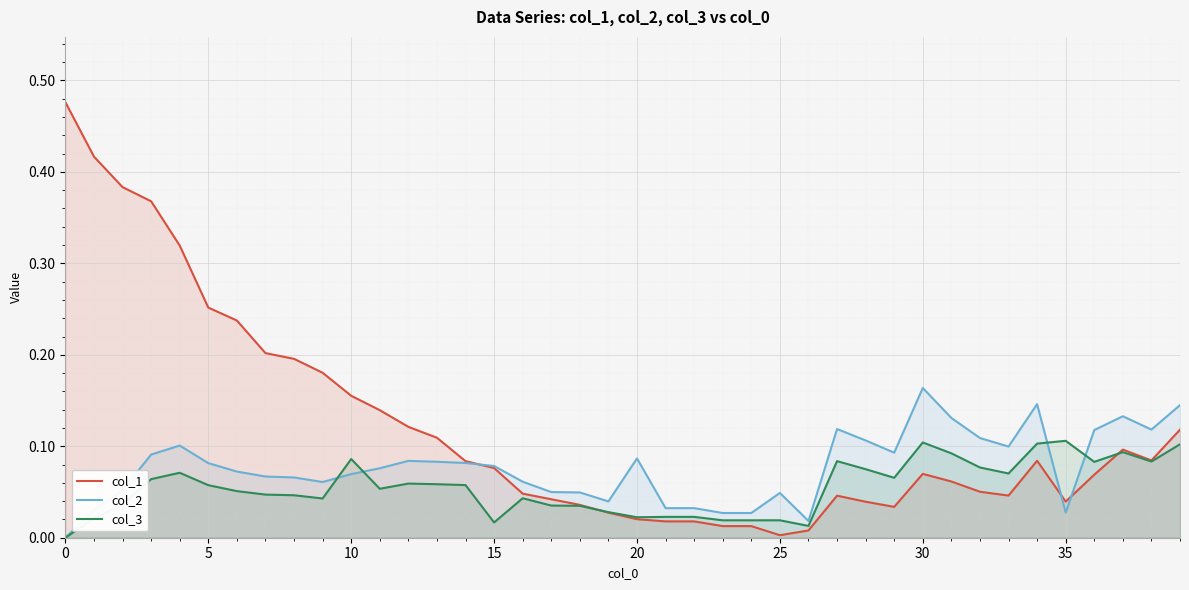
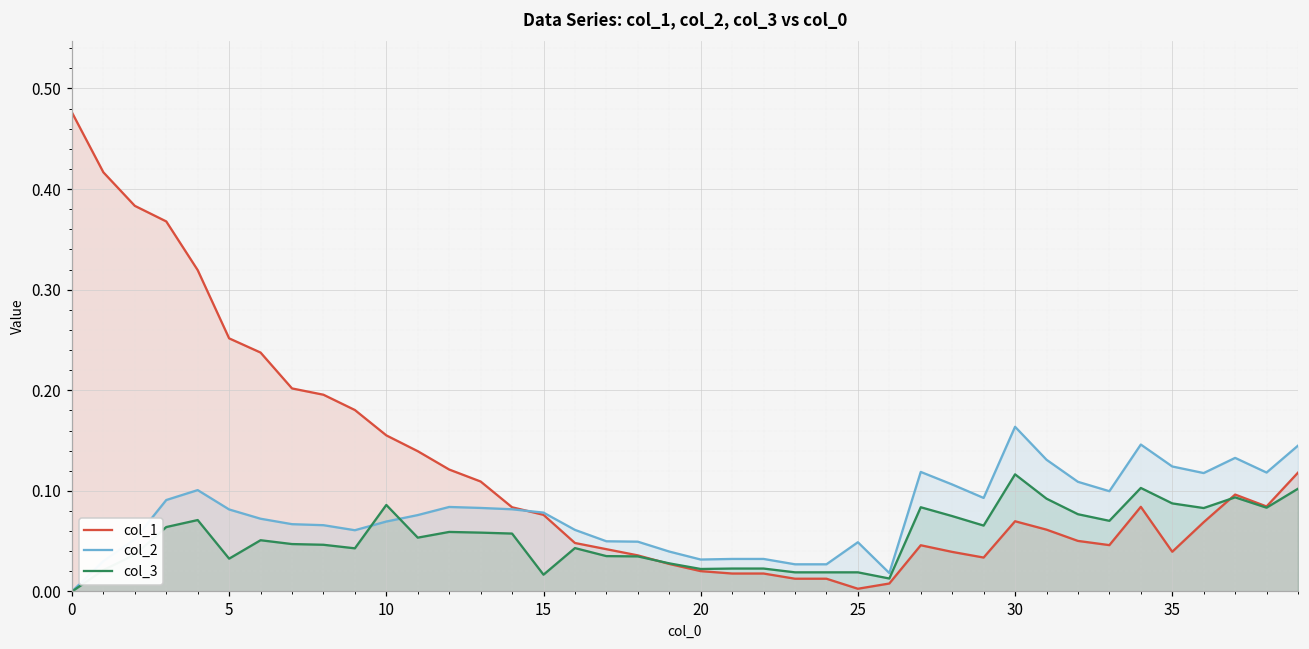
col_3, 5: 0.06 -> 0.03
col_2, 20: 0.09 -> 0.03
col_3, 30: 0.10 -> 0.12
col_2, 35: 0.03 -> 0.12
col_3, 35: 0.11 -> 0.09
